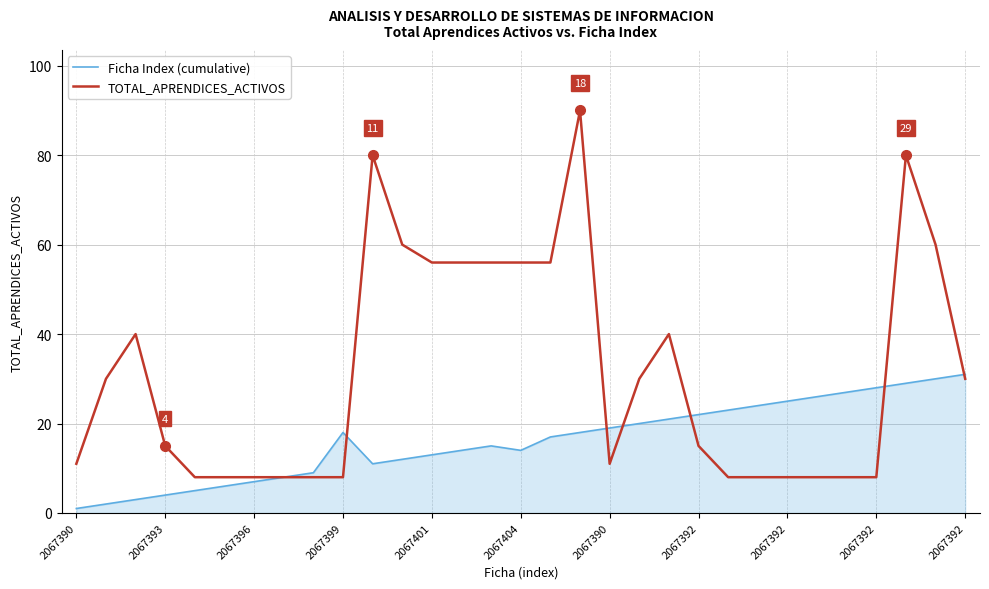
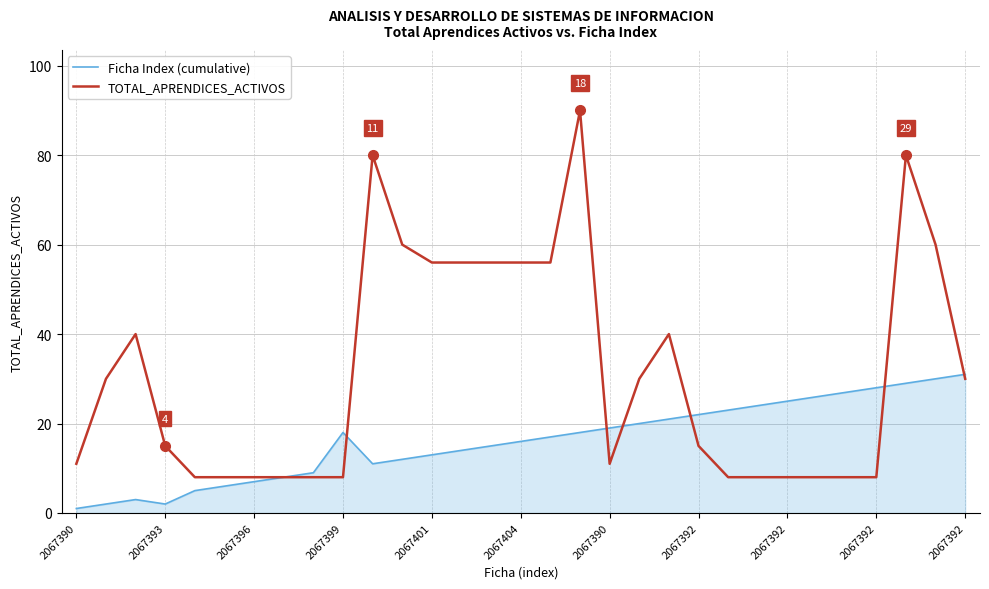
Ficha Index (cumulative), 2067393: 4 -> 2
Ficha Index (cumulative), 2067404: 14 -> 16
